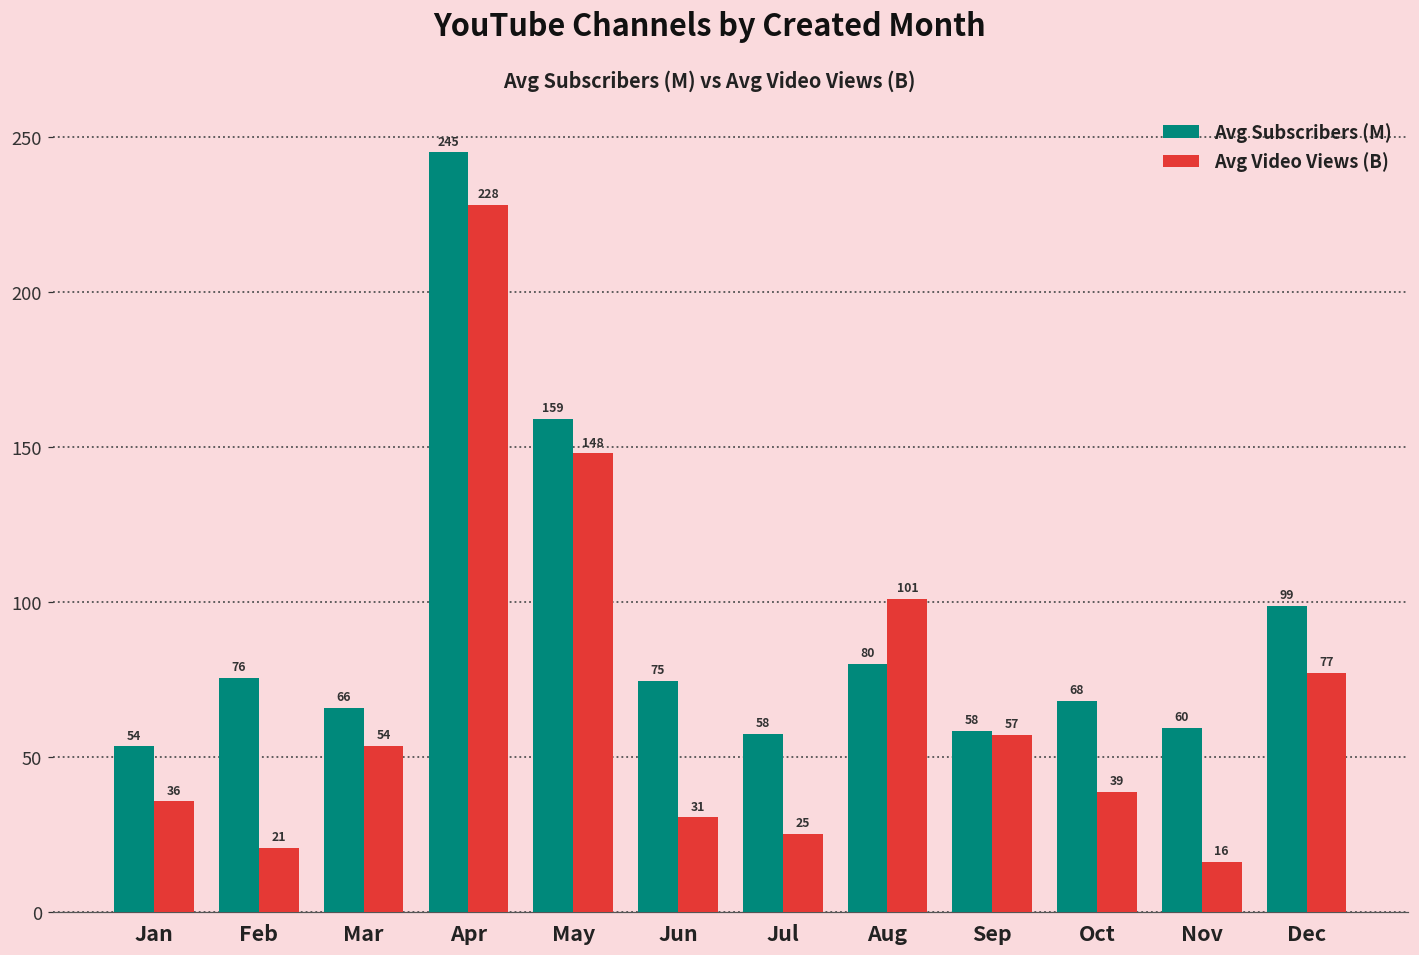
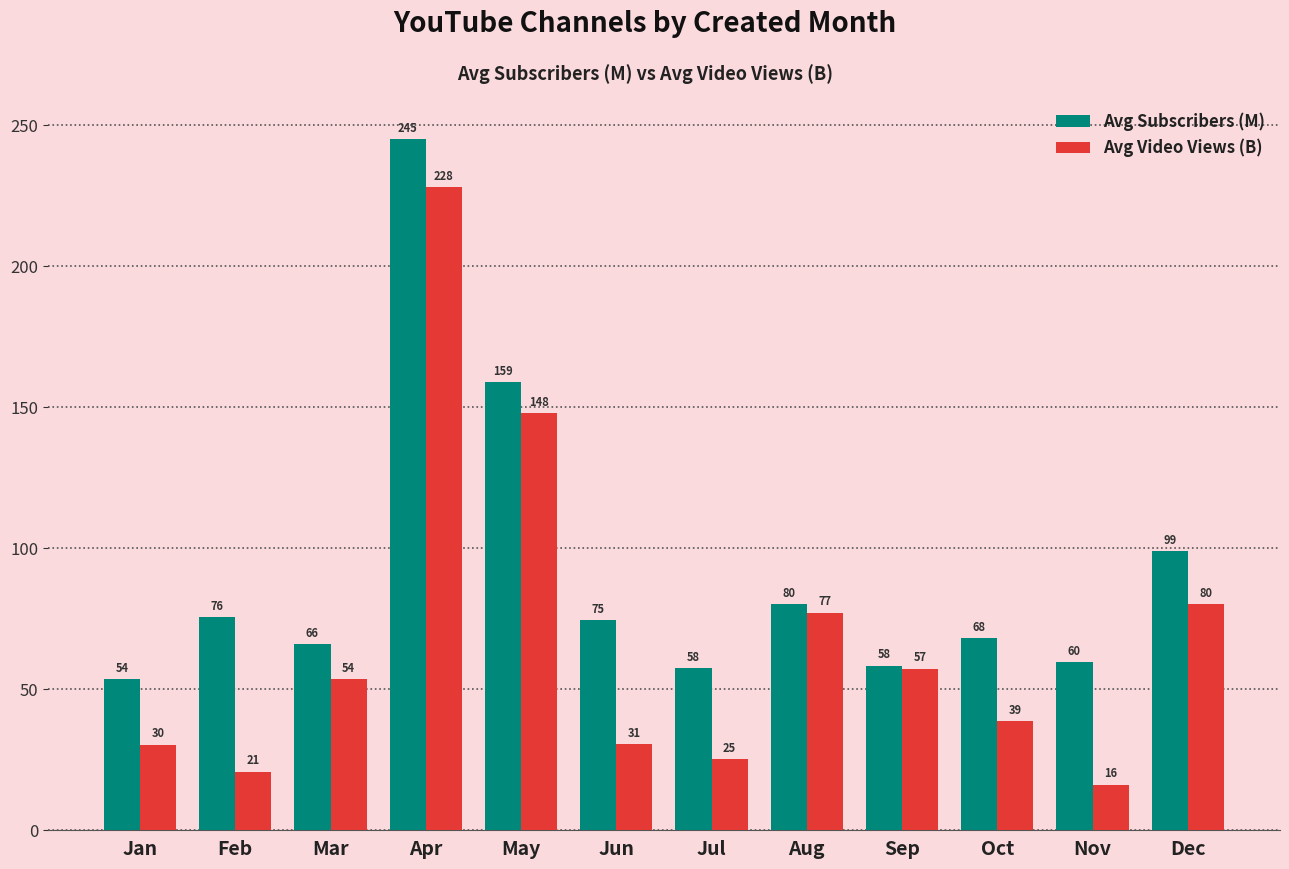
Avg Video Views (B), Jan: 36 -> 30
Avg Video Views (B), Aug: 101 -> 77
Avg Video Views (B), Dec: 77 -> 80
